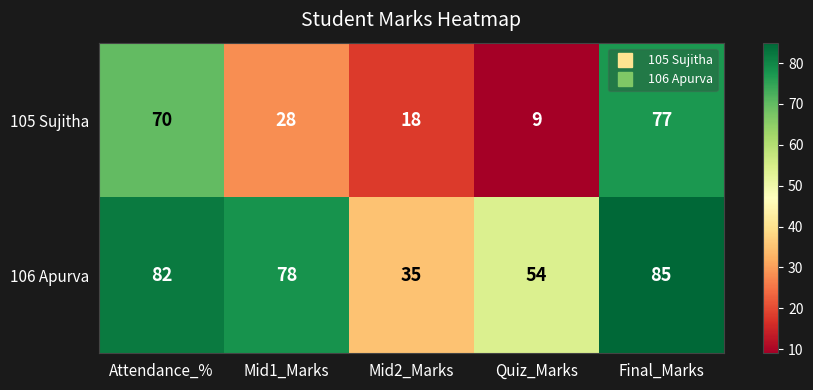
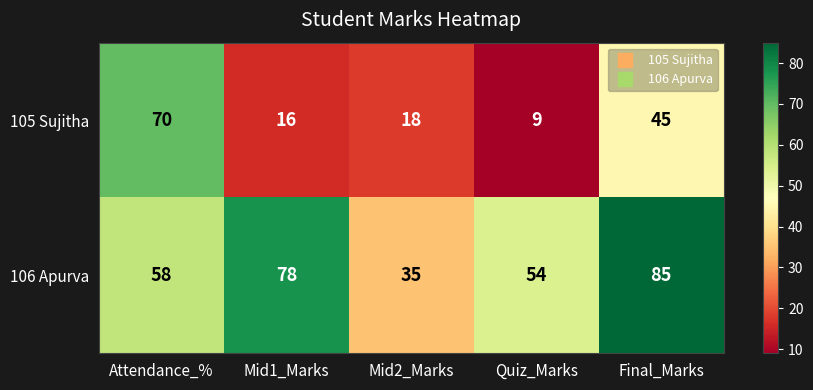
105 Sujitha, Mid1_Marks: 28 -> 16
105 Sujitha, Final_Marks: 77 -> 45
106 Apurva, Attendance_%: 82 -> 58
